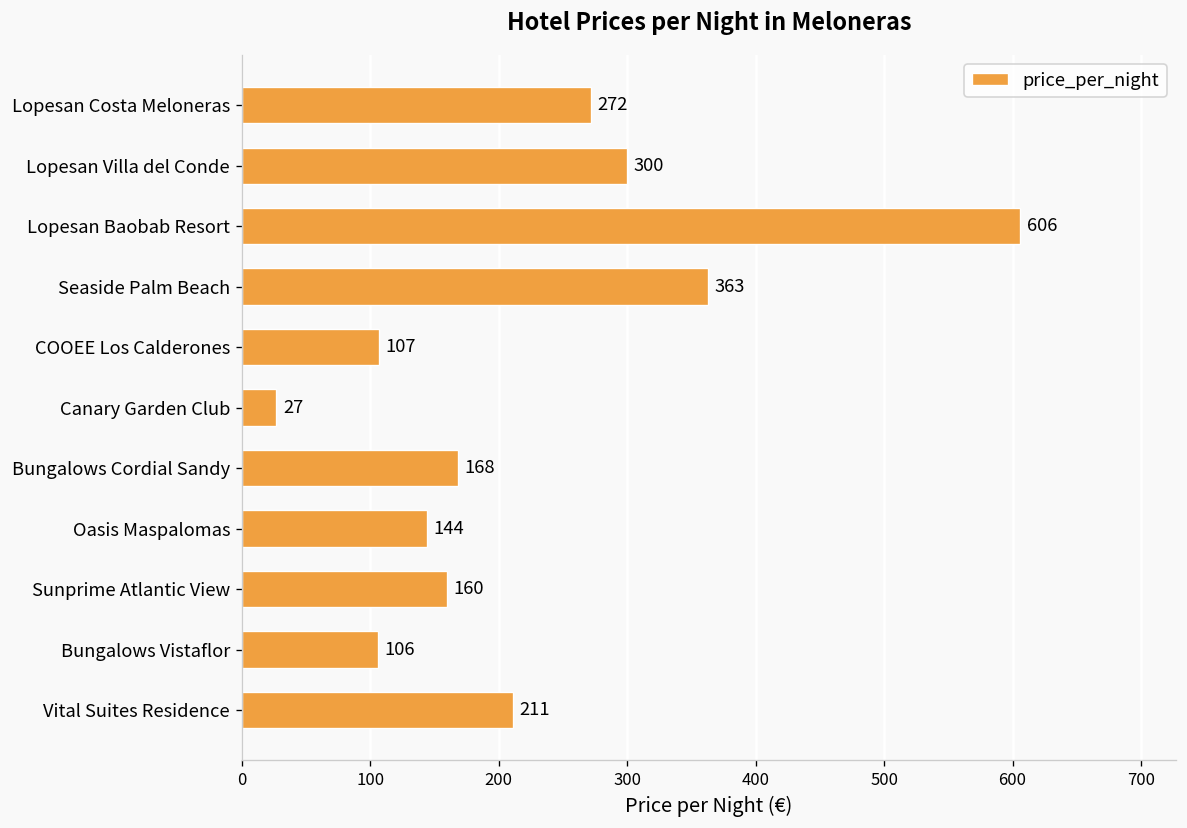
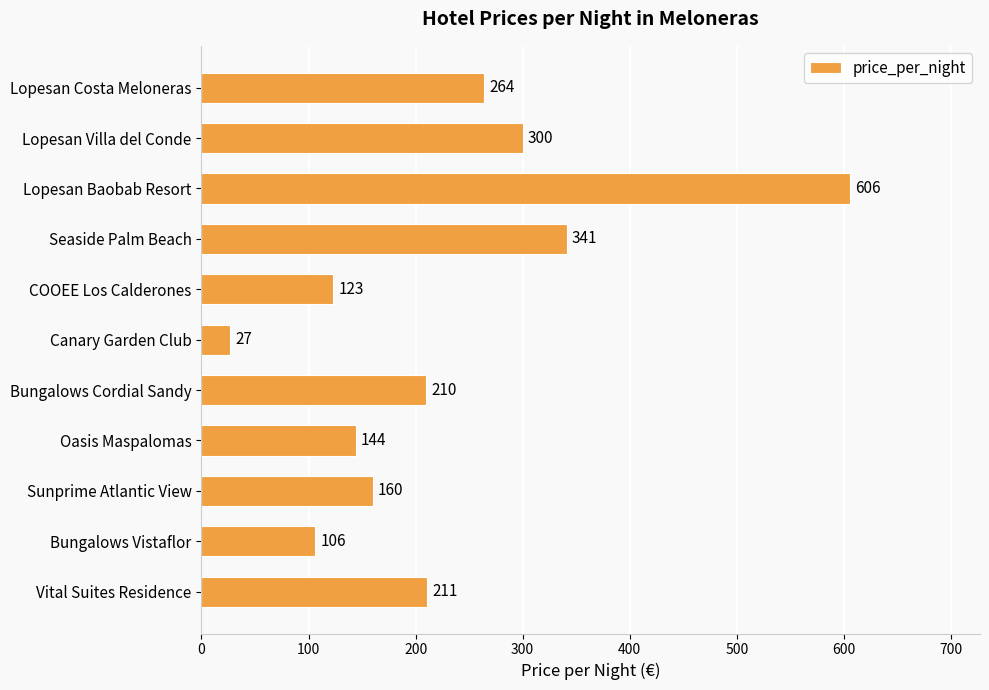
Lopesan Costa Meloneras: 272 -> 264
Seaside Palm Beach: 363 -> 341
COOEE Los Calderones: 107 -> 123
Bungalows Cordial Sandy: 168 -> 210
